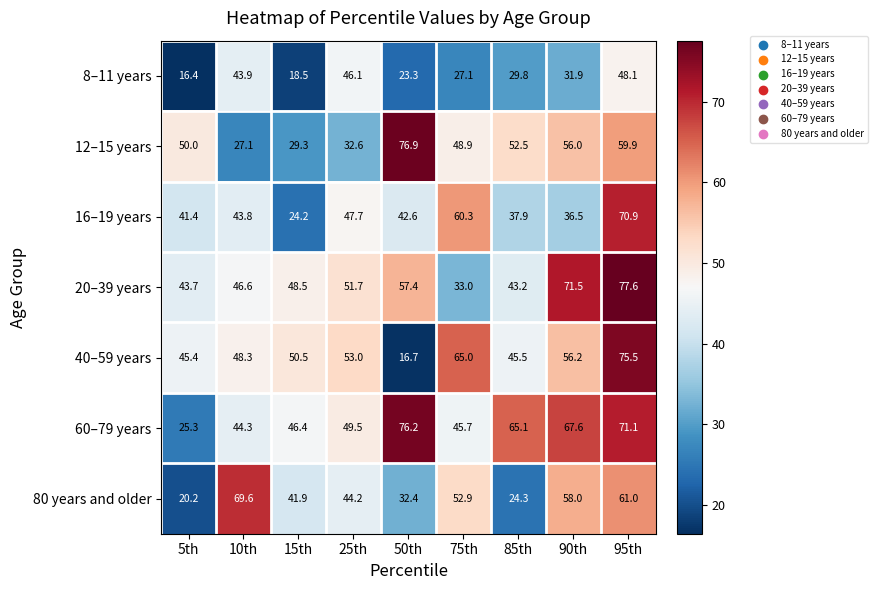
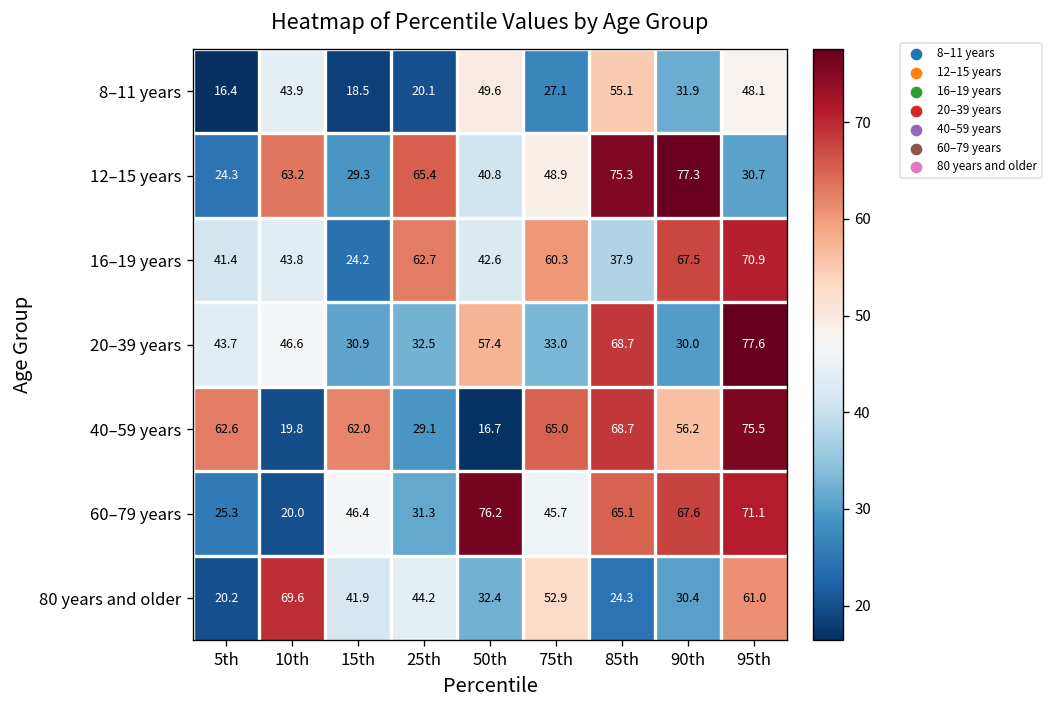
8–11 years, 25th: 46.1 -> 20.1
8–11 years, 50th: 23.3 -> 49.6
8–11 years, 85th: 29.8 -> 55.1
12–15 years, 5th: 50.0 -> 24.3
12–15 years, 10th: 27.1 -> 63.2
12–15 years, 25th: 32.6 -> 65.4
12–15 years, 50th: 76.9 -> 40.8
12–15 years, 85th: 52.5 -> 75.3
12–15 years, 90th: 56.0 -> 77.3
12–15 years, 95th: 59.9 -> 30.7
16–19 years, 25th: 47.7 -> 62.7
16–19 years, 90th: 36.5 -> 67.5
20–39 years, 15th: 48.5 -> 30.9
20–39 years, 25th: 51.7 -> 32.5
20–39 years, 85th: 43.2 -> 68.7
20–39 years, 90th: 71.5 -> 30.0
40–59 years, 5th: 45.4 -> 62.6
40–59 years, 10th: 48.3 -> 19.8
40–59 years, 15th: 50.5 -> 62.0
40–59 years, 25th: 53.0 -> 29.1
40–59 years, 85th: 45.5 -> 68.7
60–79 years, 10th: 44.3 -> 20.0
60–79 years, 25th: 49.5 -> 31.3
80 years and older, 90th: 58.0 -> 30.4
